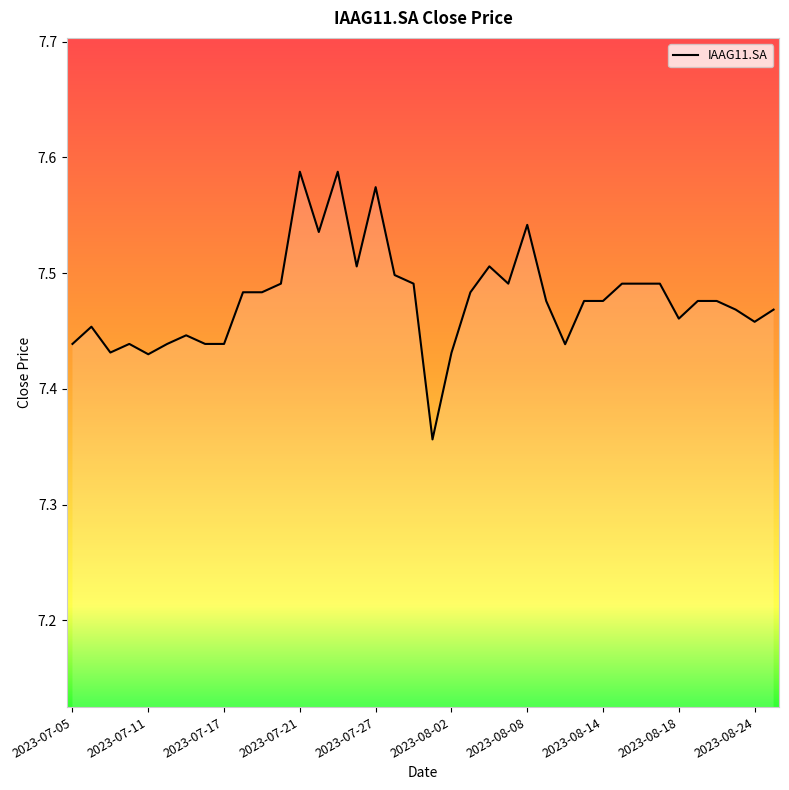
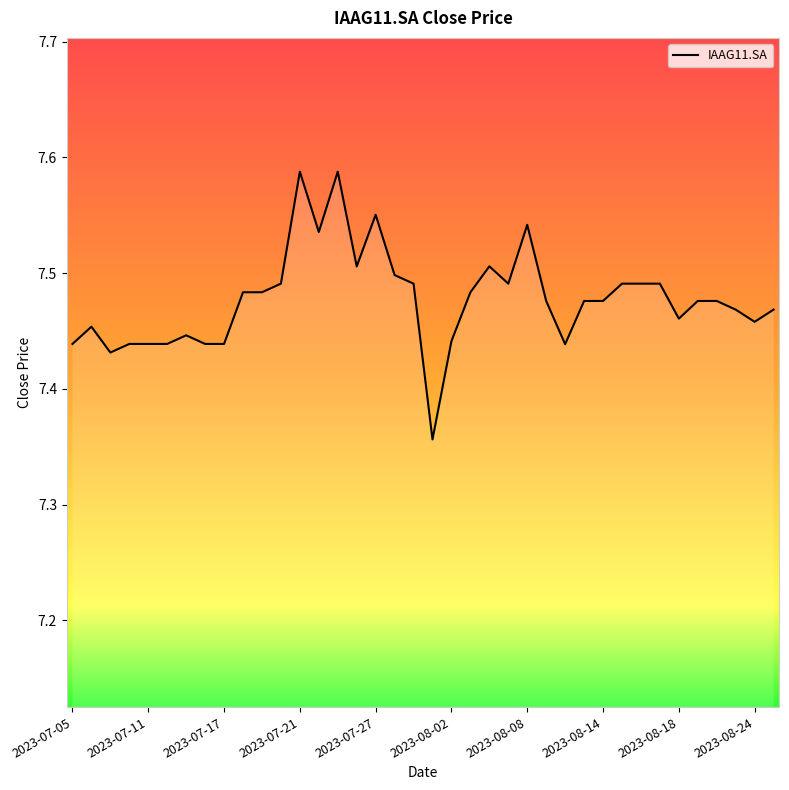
2023-07-11: 7.430 -> 7.439
2023-07-27: 7.574 -> 7.550
2023-08-02: 7.431 -> 7.441
